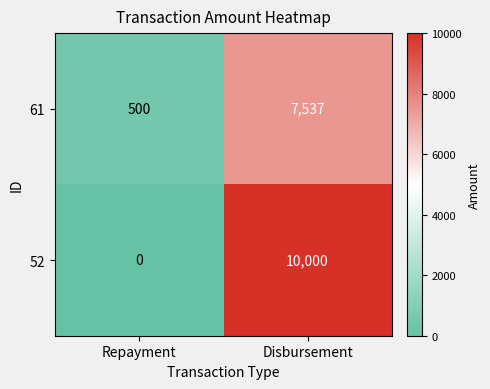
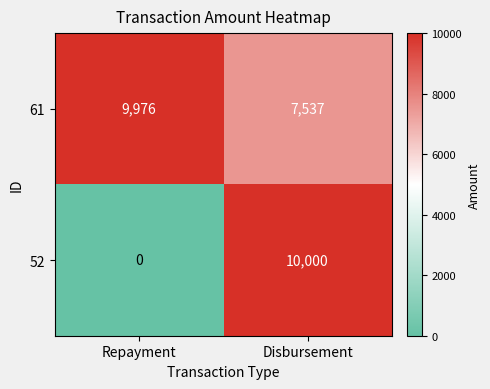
61, Repayment: 500 -> 9,976
